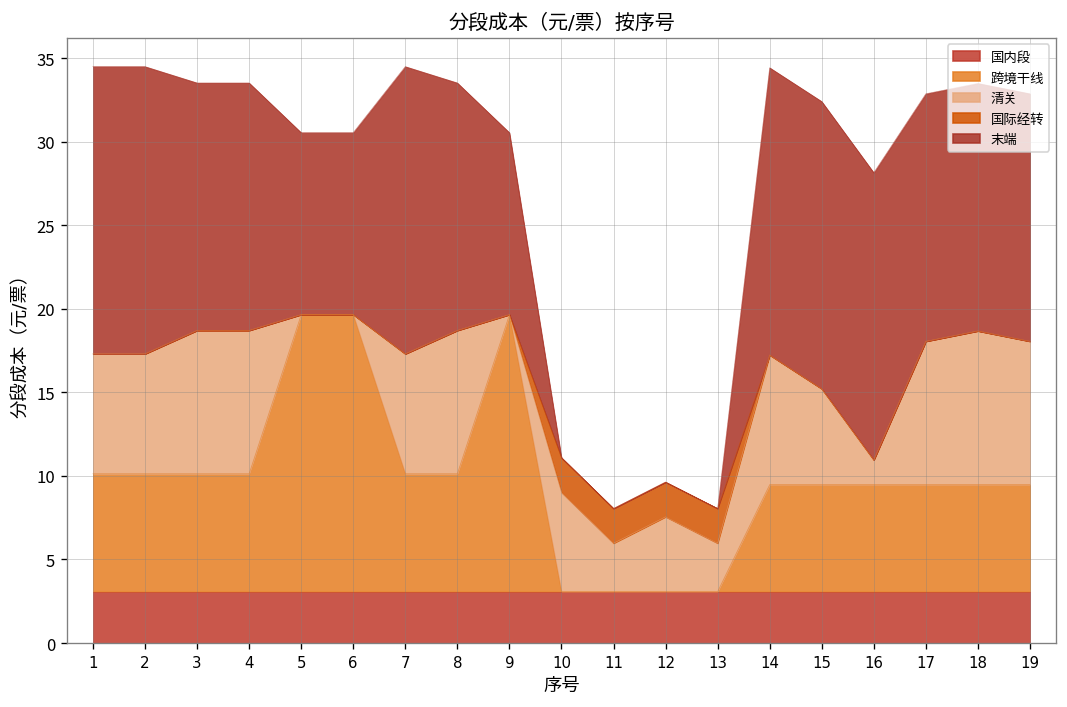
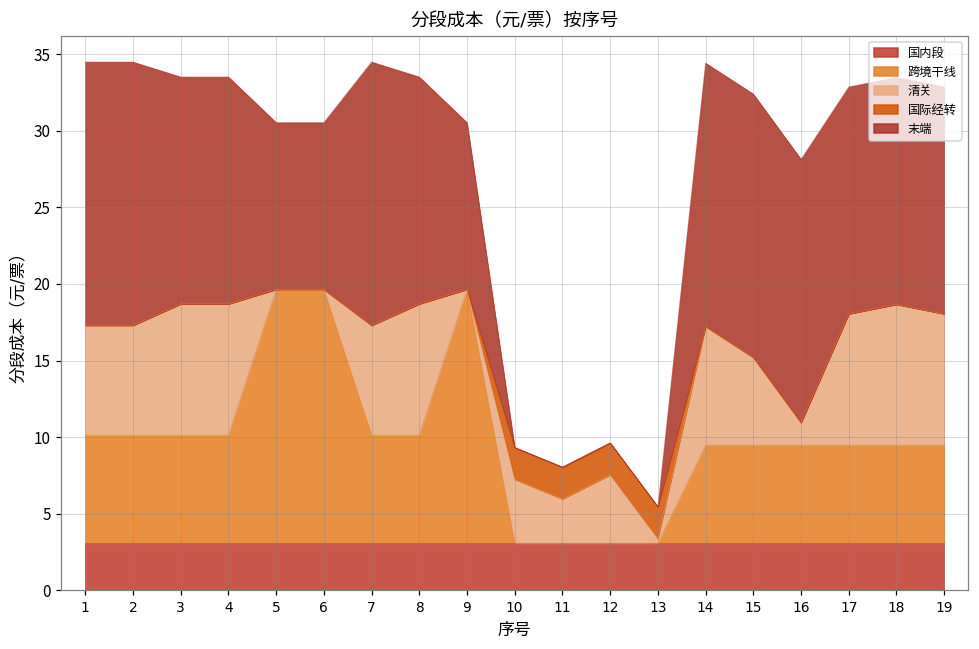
清关, 10: 5.9 -> 4.2
清关, 13: 2.9 -> 0.3
